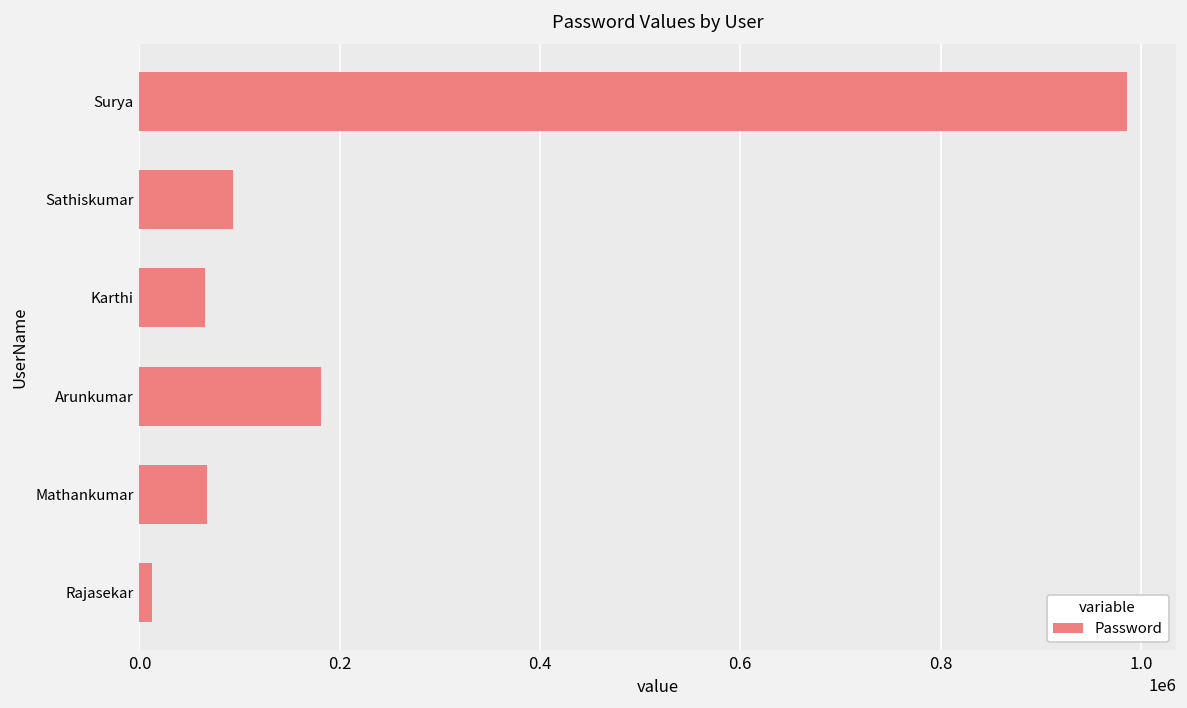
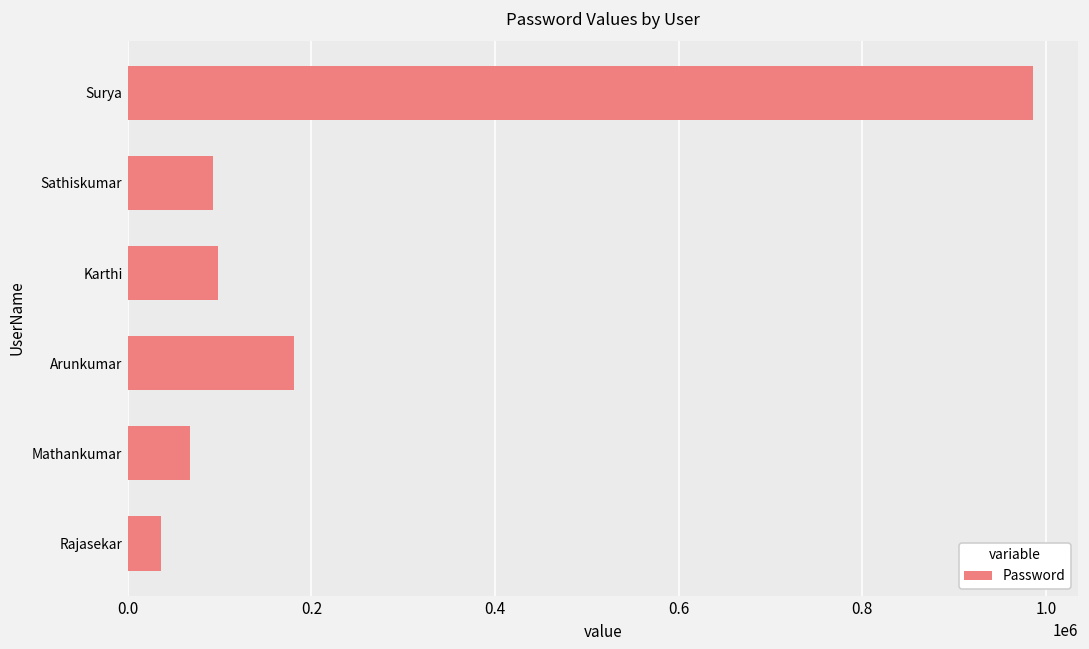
Karthi: 70000 -> 100000
Rajasekar: 10000 -> 40000
